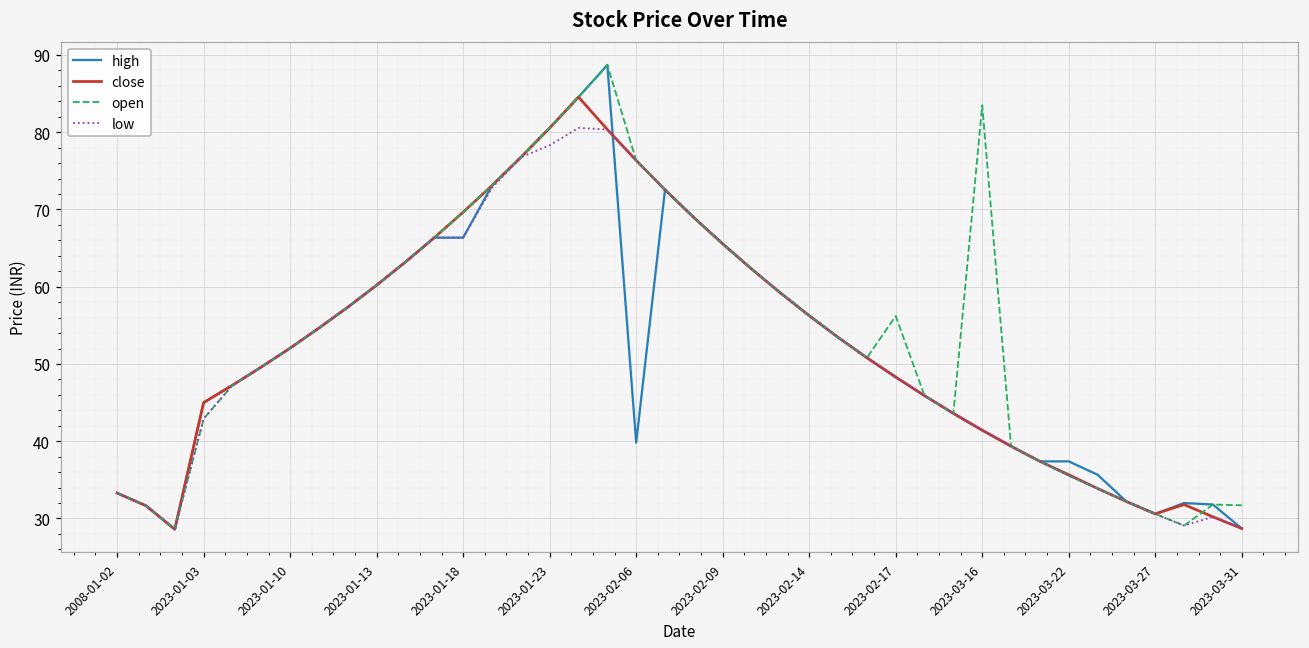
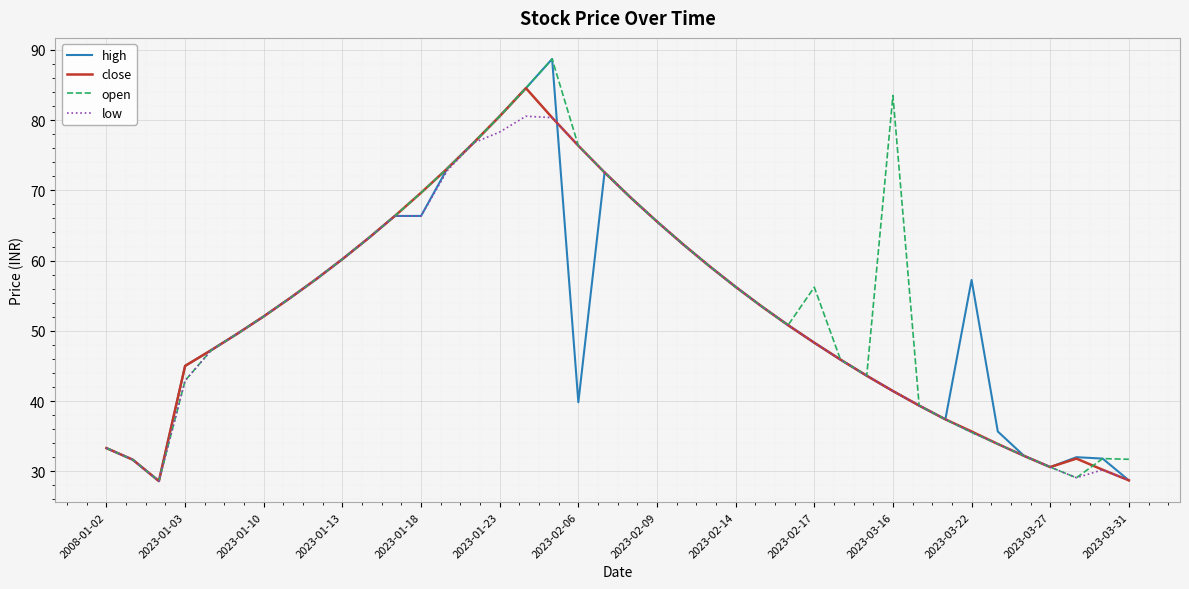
high, 2023-03-22: 37 -> 57
